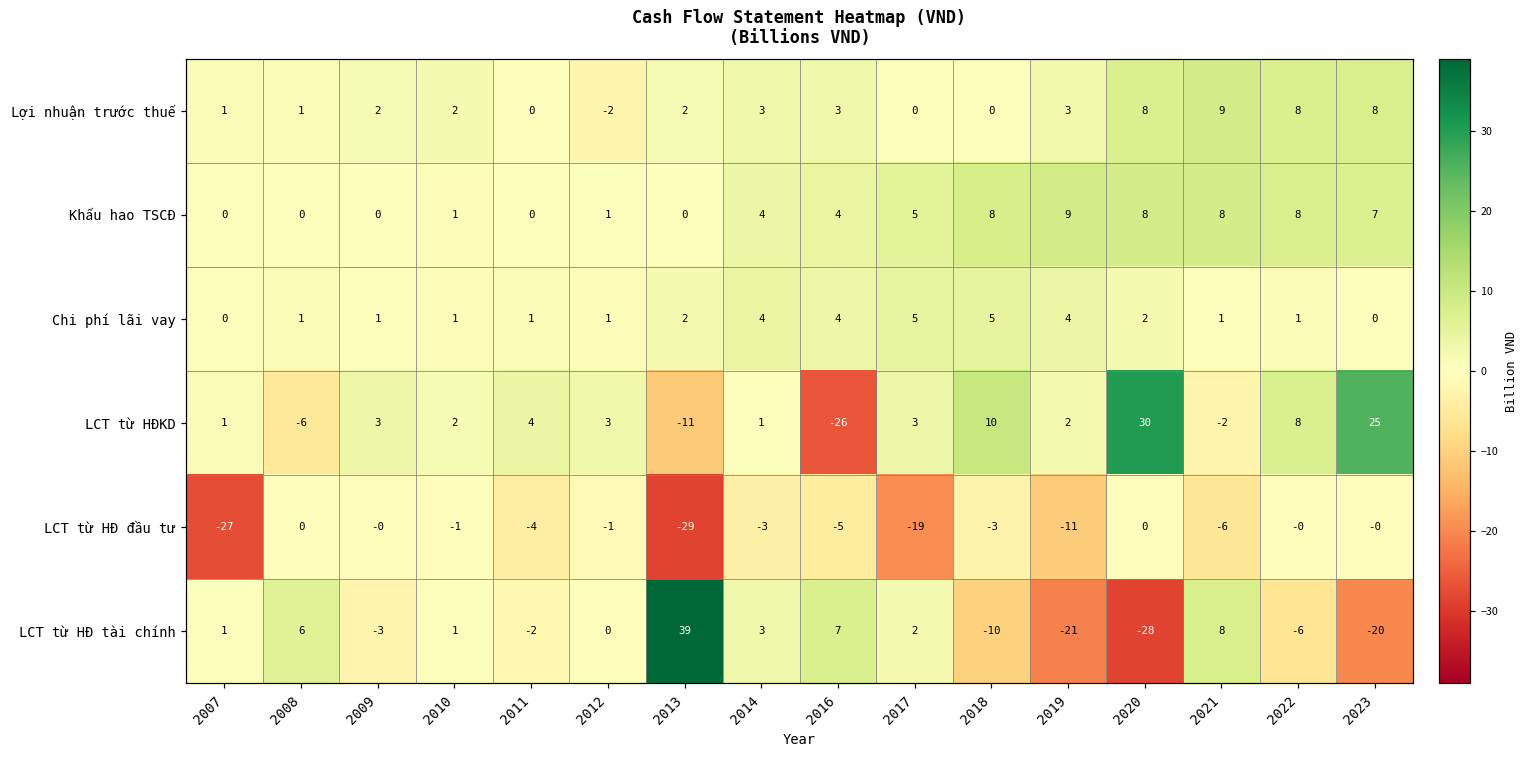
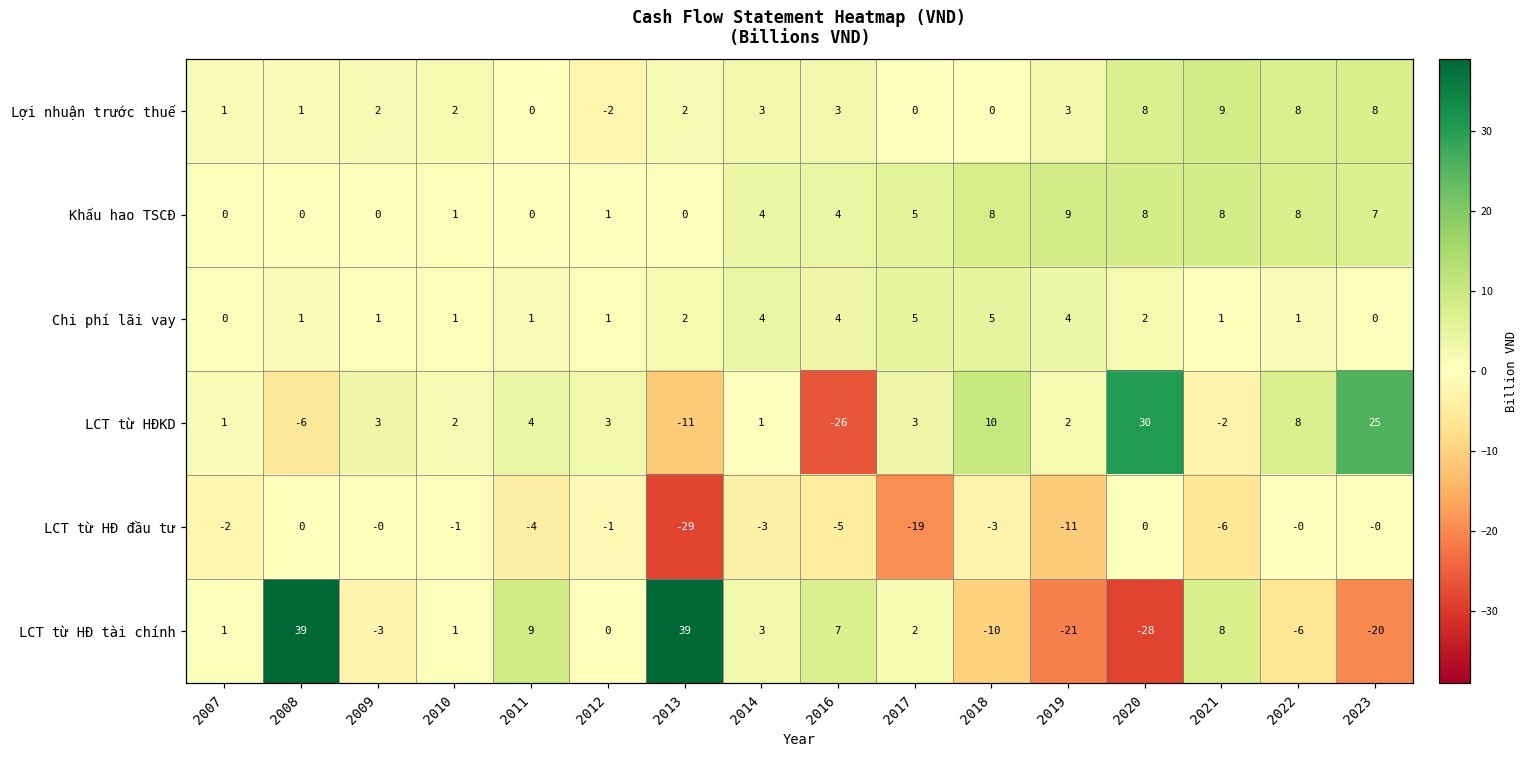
LCT từ HĐ đầu tư, 2007: -27 -> -2
LCT từ HĐ tài chính, 2008: 6 -> 39
LCT từ HĐ tài chính, 2011: -2 -> 9
